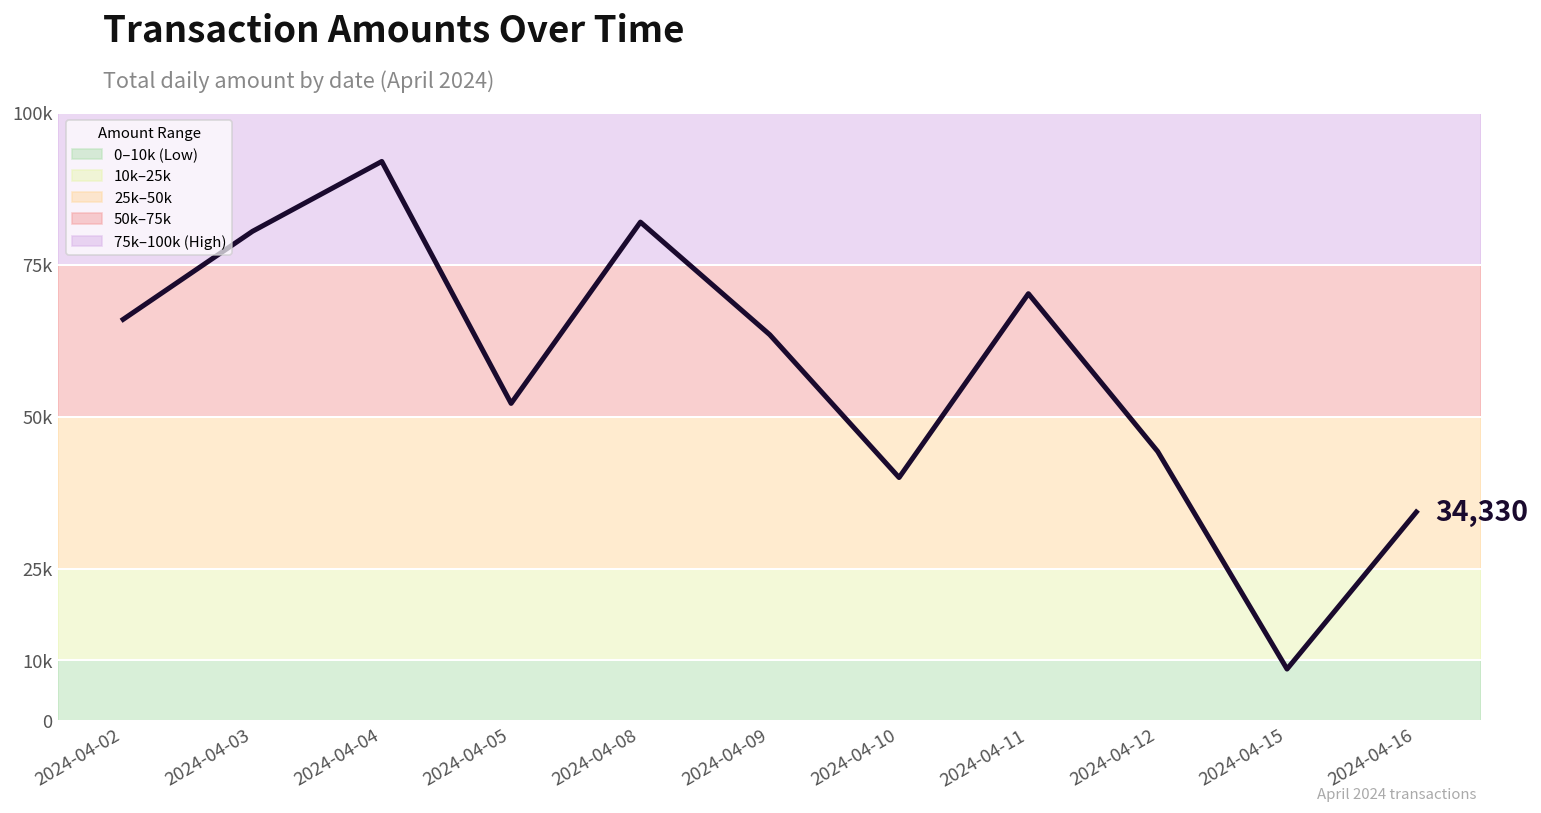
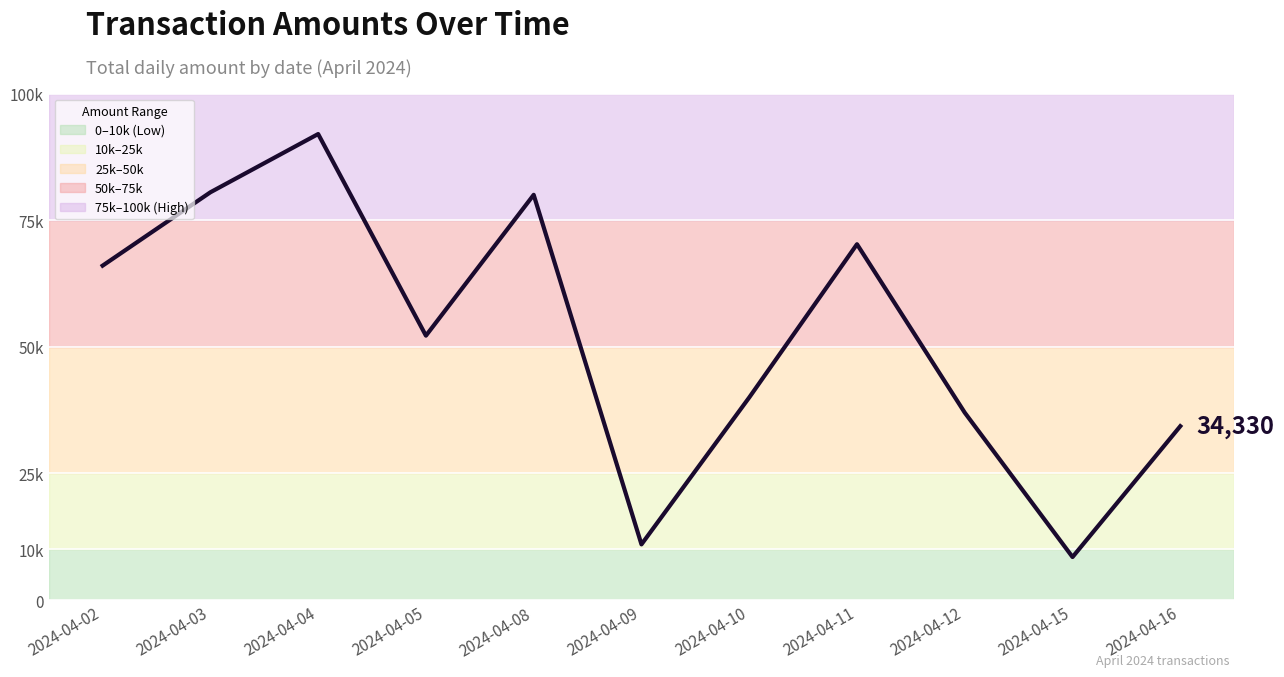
2024-04-08: 82000 -> 80000
2024-04-09: 63000 -> 11000
2024-04-12: 44000 -> 37000
